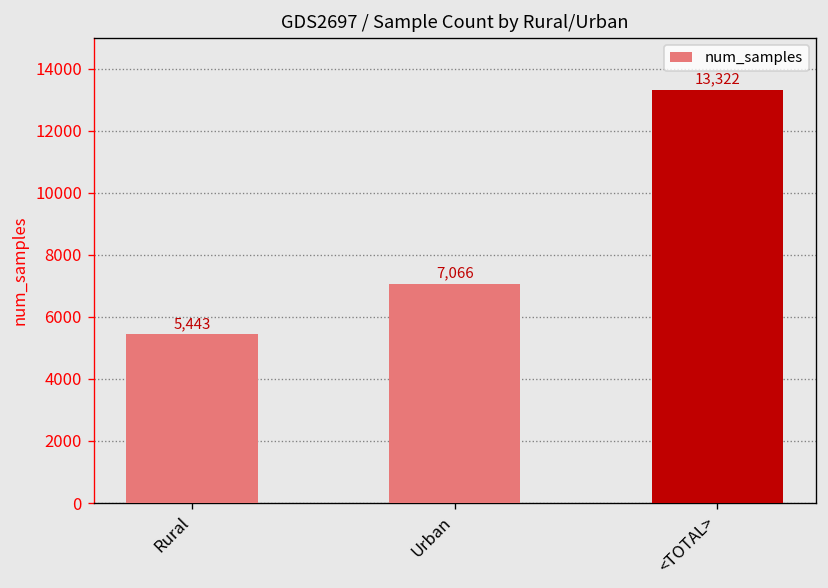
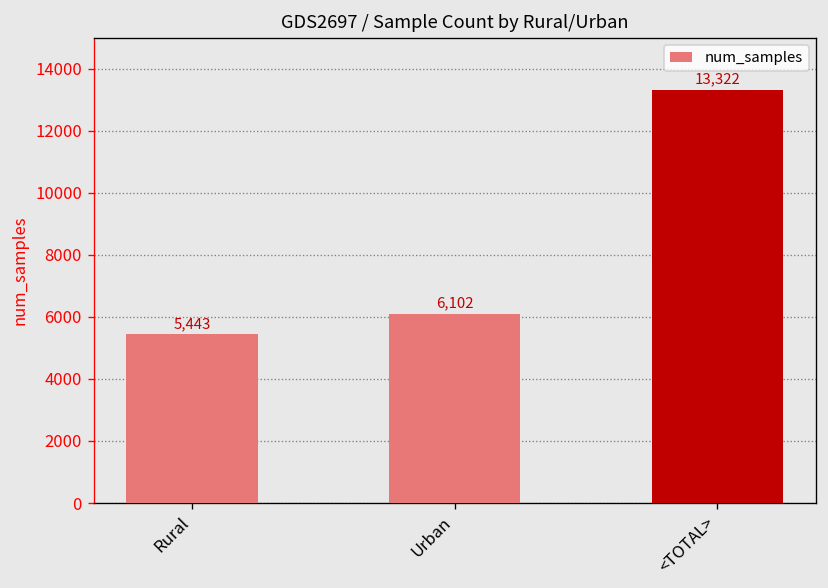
Urban: 7,066 -> 6,102
